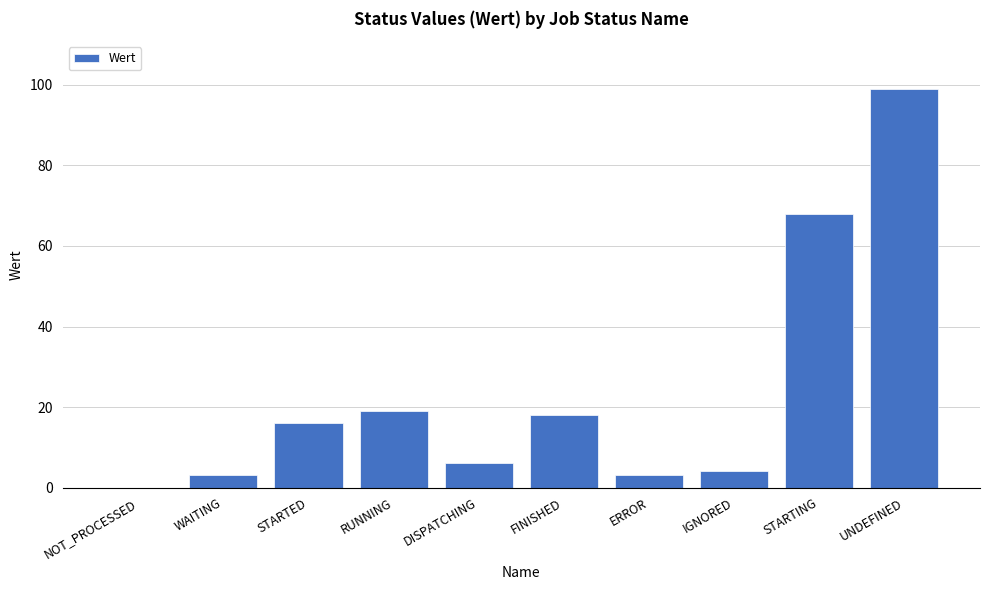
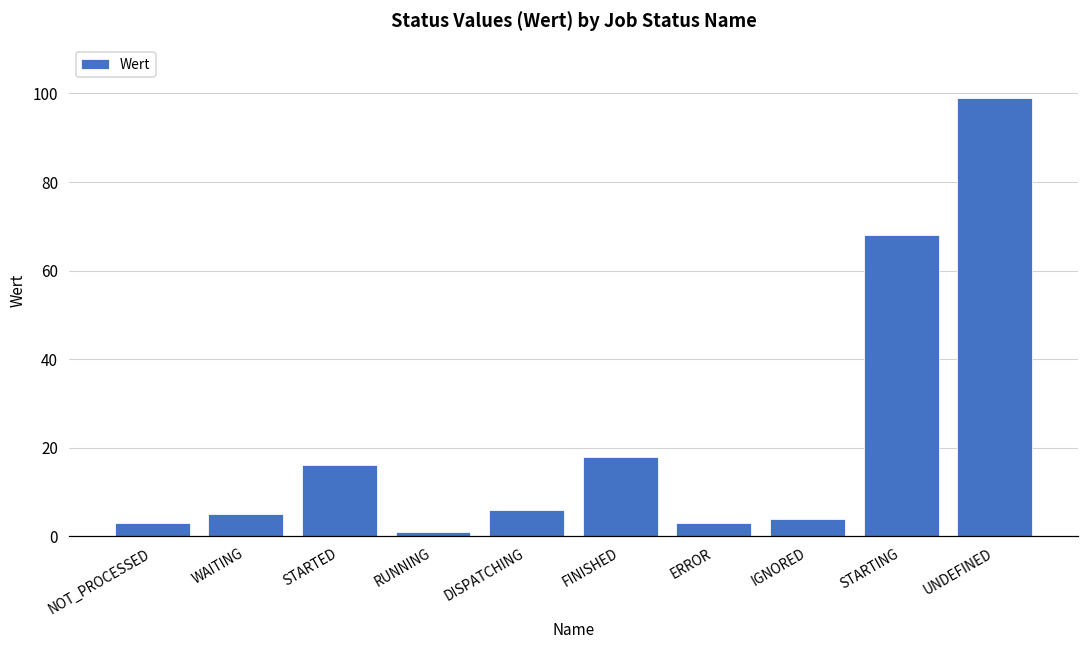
NOT_PROCESSED: 0 -> 3
WAITING: 3 -> 5
RUNNING: 19 -> 1
